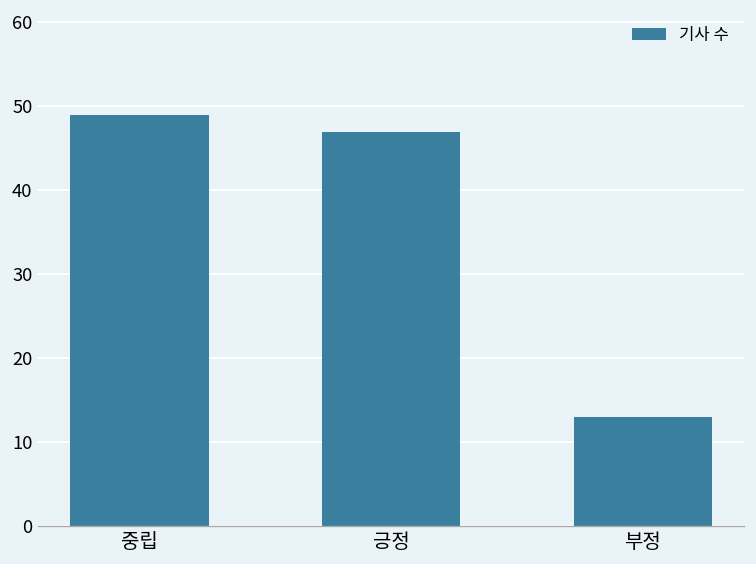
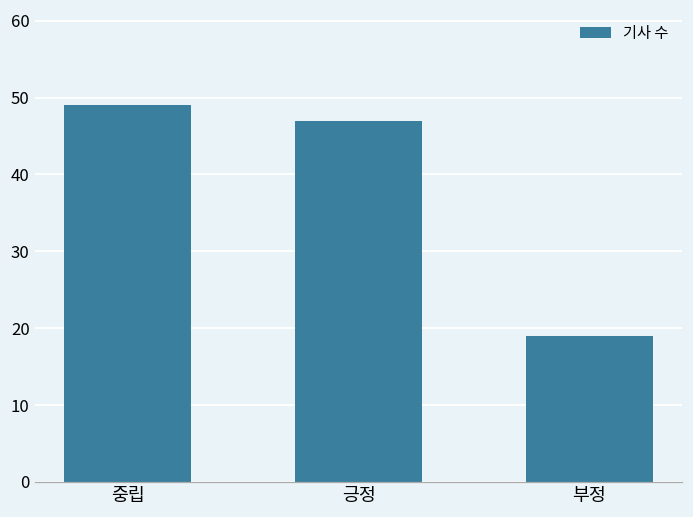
부정: 13 -> 19
